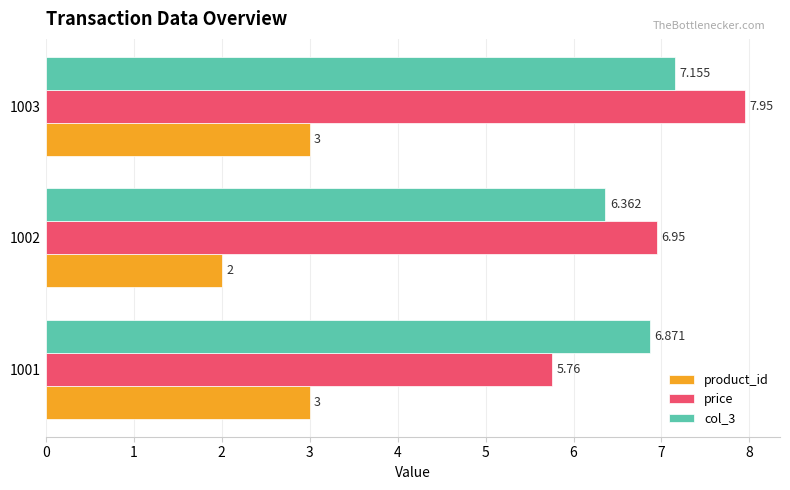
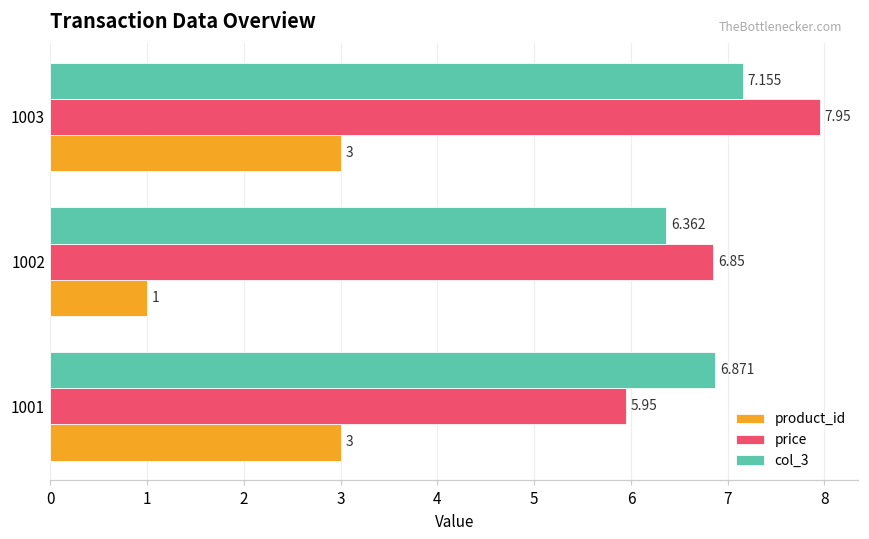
price, 1002: 6.95 -> 6.85
product_id, 1002: 2 -> 1
price, 1001: 5.76 -> 5.95
